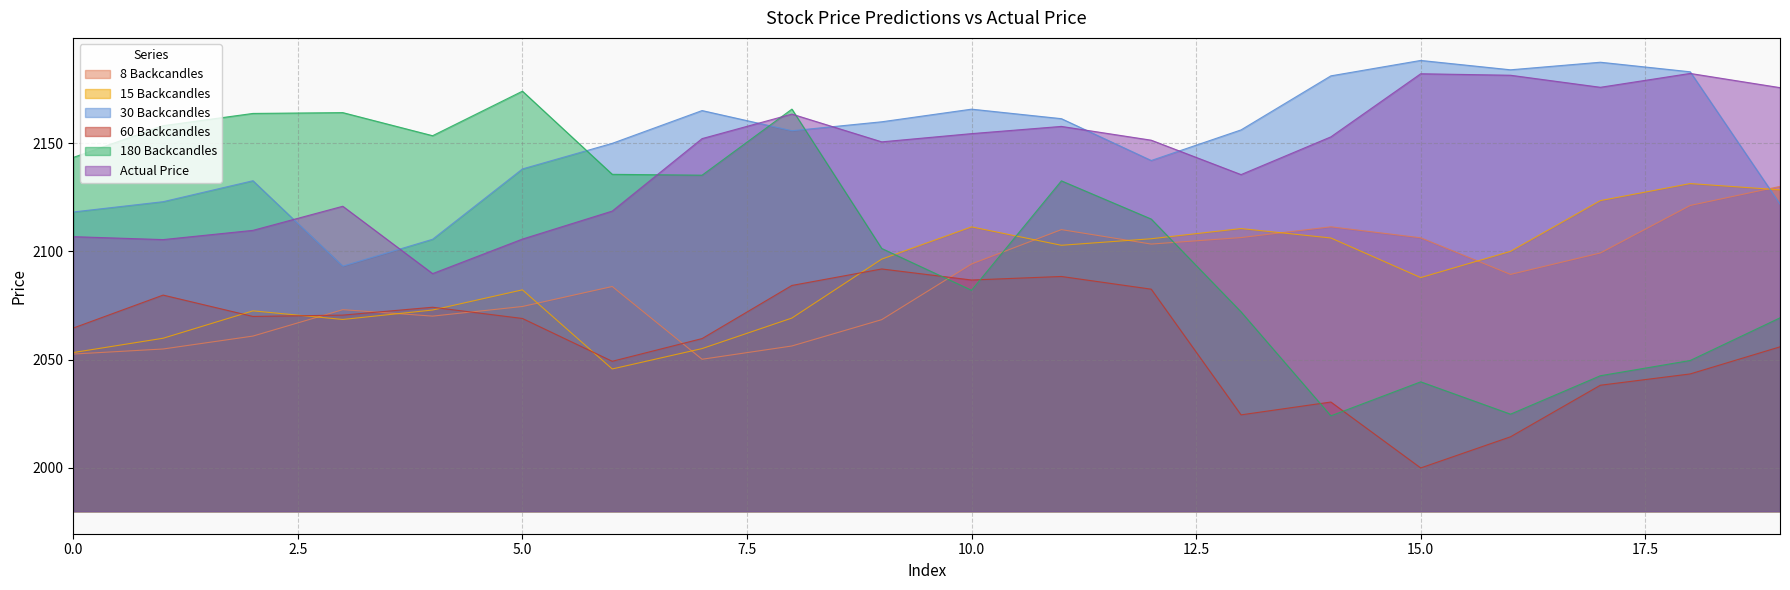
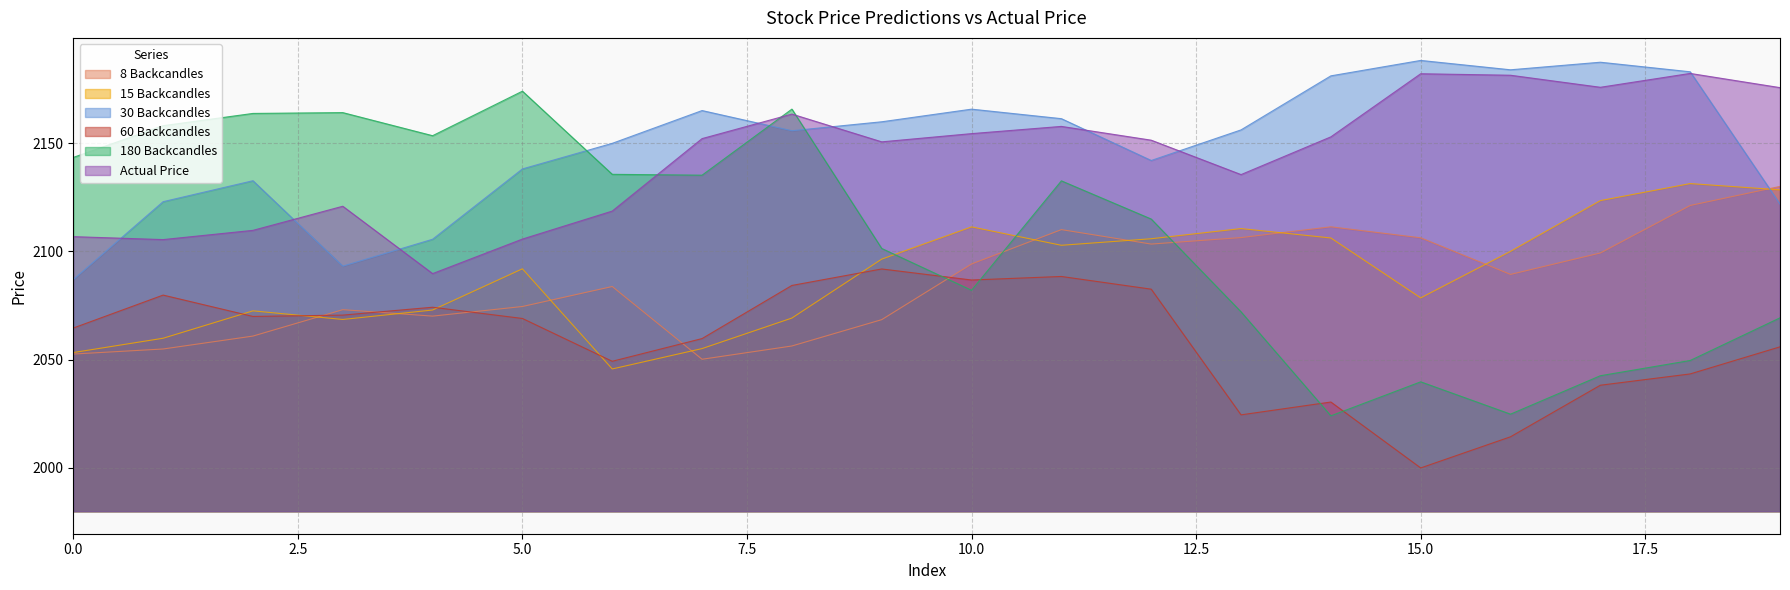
30 Backcandles, 0.0: 2118 -> 2087
15 Backcandles, 5.0: 2082 -> 2092
15 Backcandles, 15.0: 2088 -> 2078
